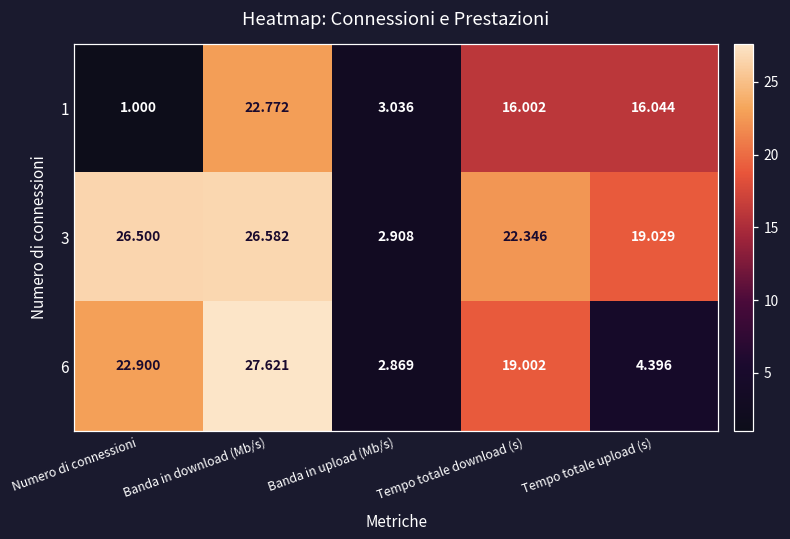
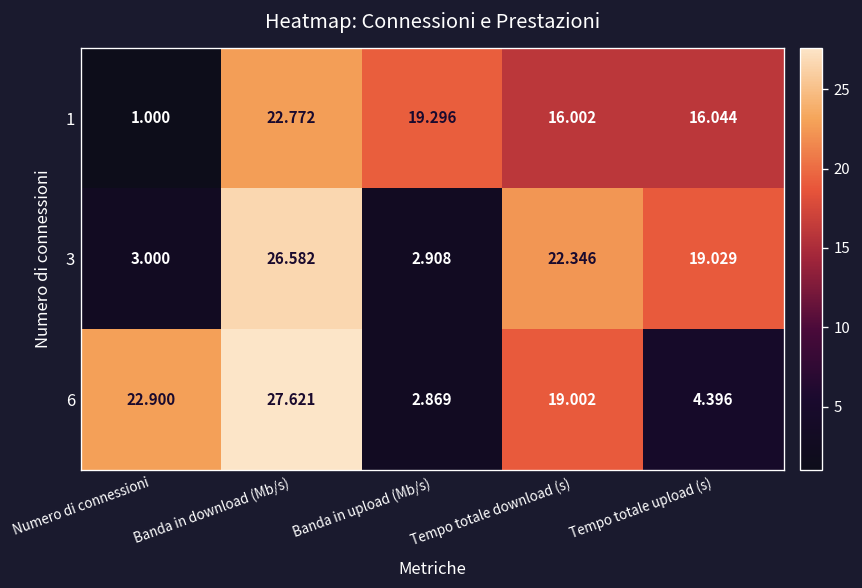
1, Banda in upload (Mb/s): 3.036 -> 19.296
3, Numero di connessioni: 26.500 -> 3.000
